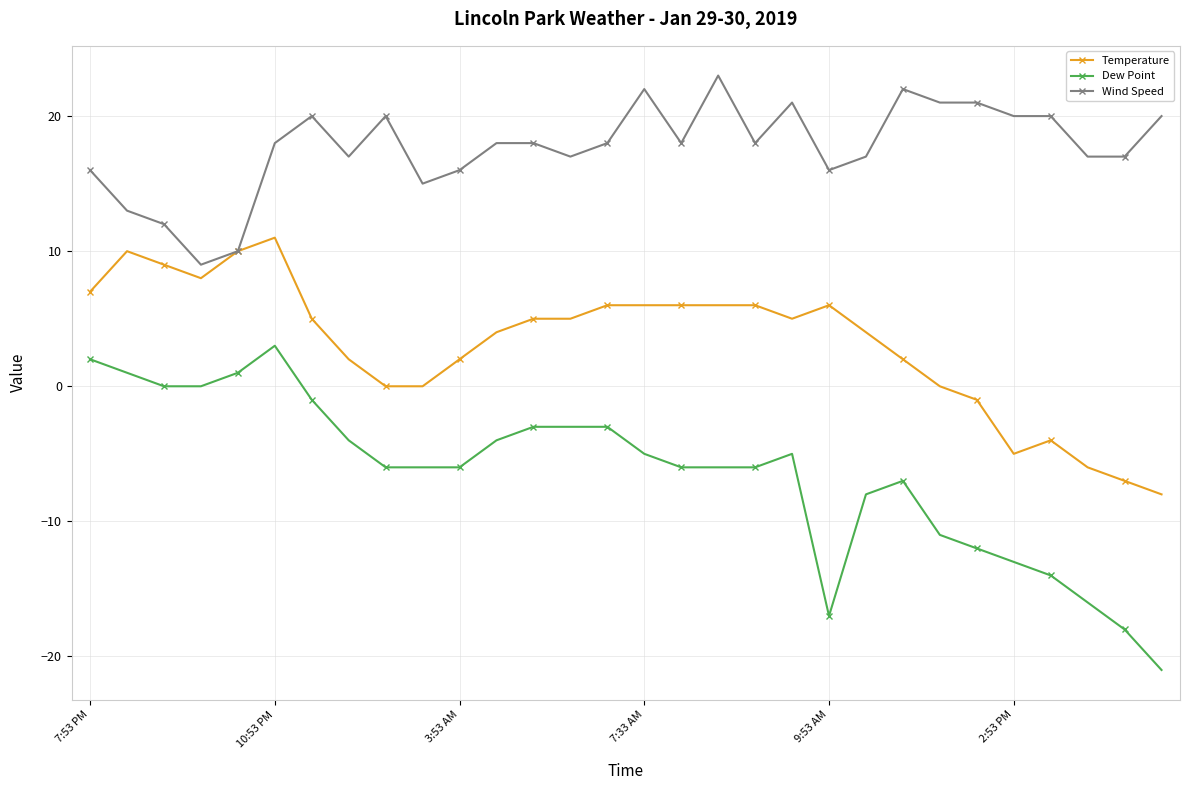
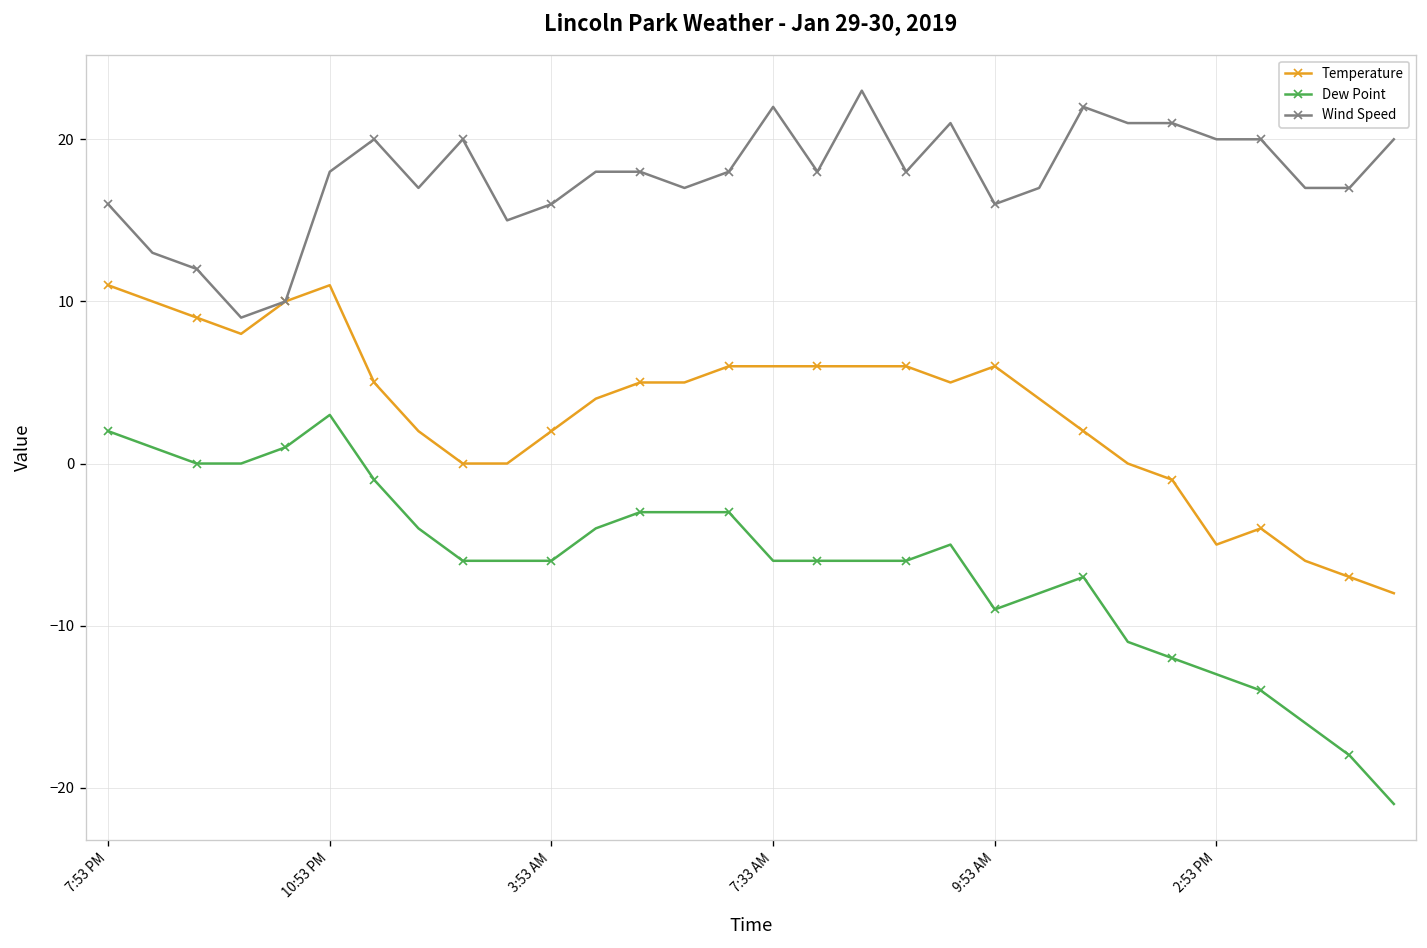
Temperature, 7:53 PM: 7 -> 11
Dew Point, 7:33 AM: -5 -> -6
Dew Point, 9:53 AM: -17 -> -9
